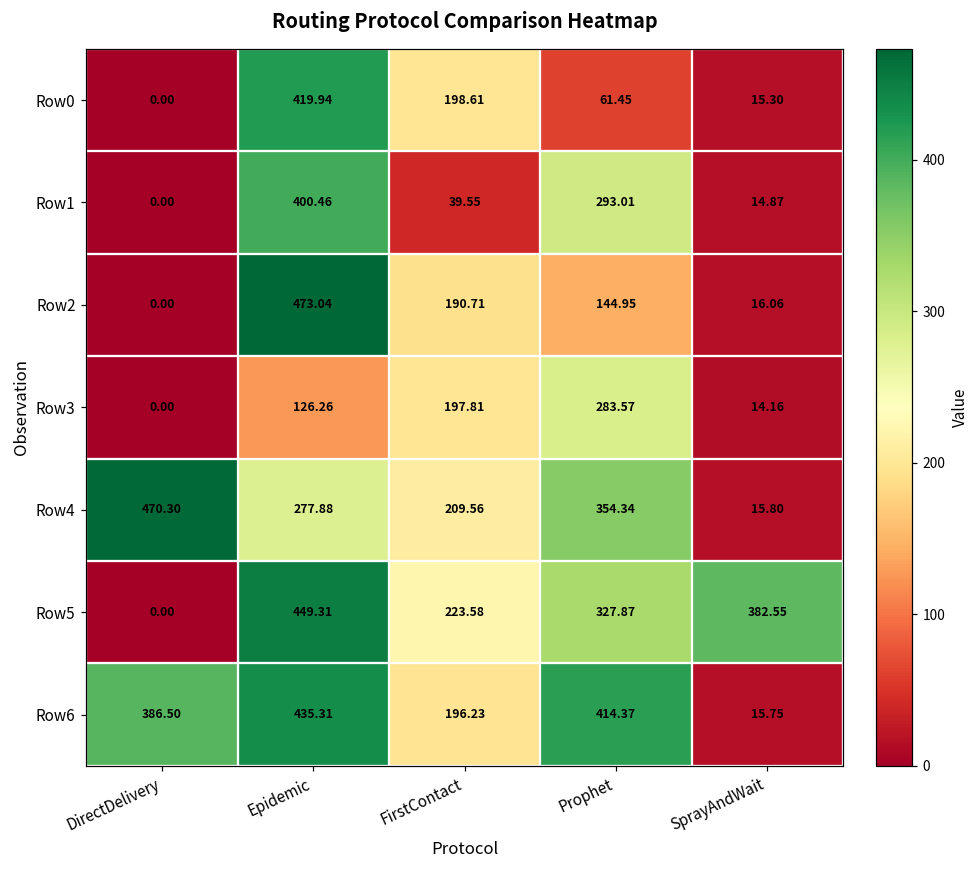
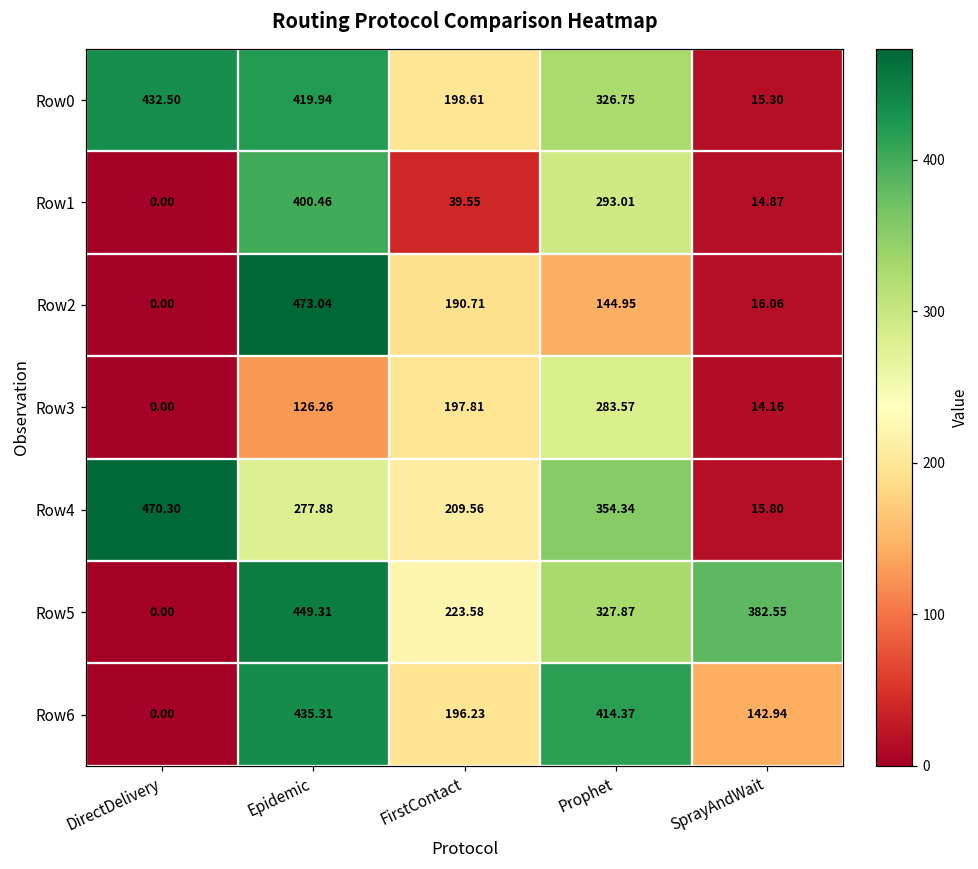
Row0, DirectDelivery: 0.00 -> 432.50
Row0, Prophet: 61.45 -> 326.75
Row6, DirectDelivery: 386.50 -> 0.00
Row6, SprayAndWait: 15.75 -> 142.94
